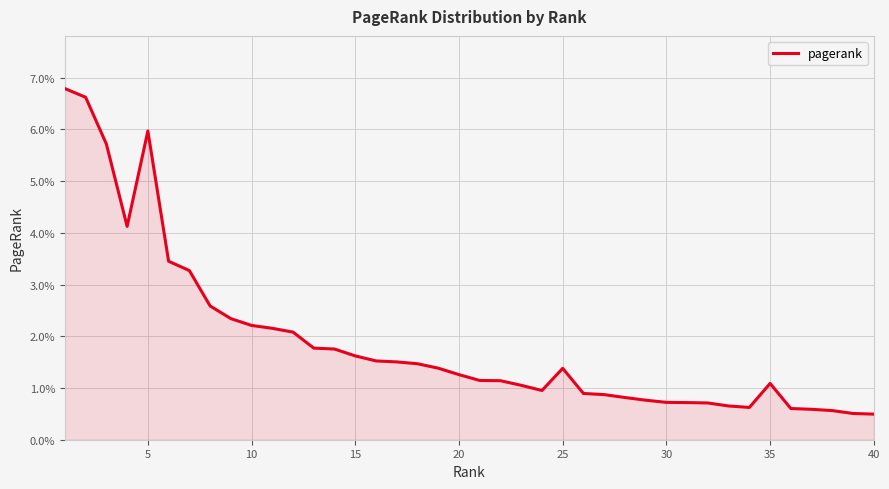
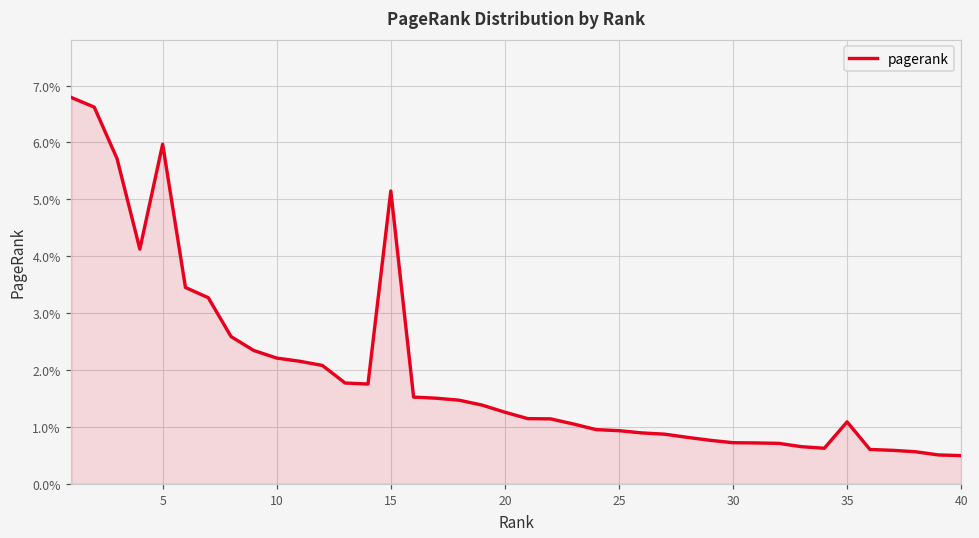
15: 1.6% -> 5.1%
25: 1.4% -> 0.9%
